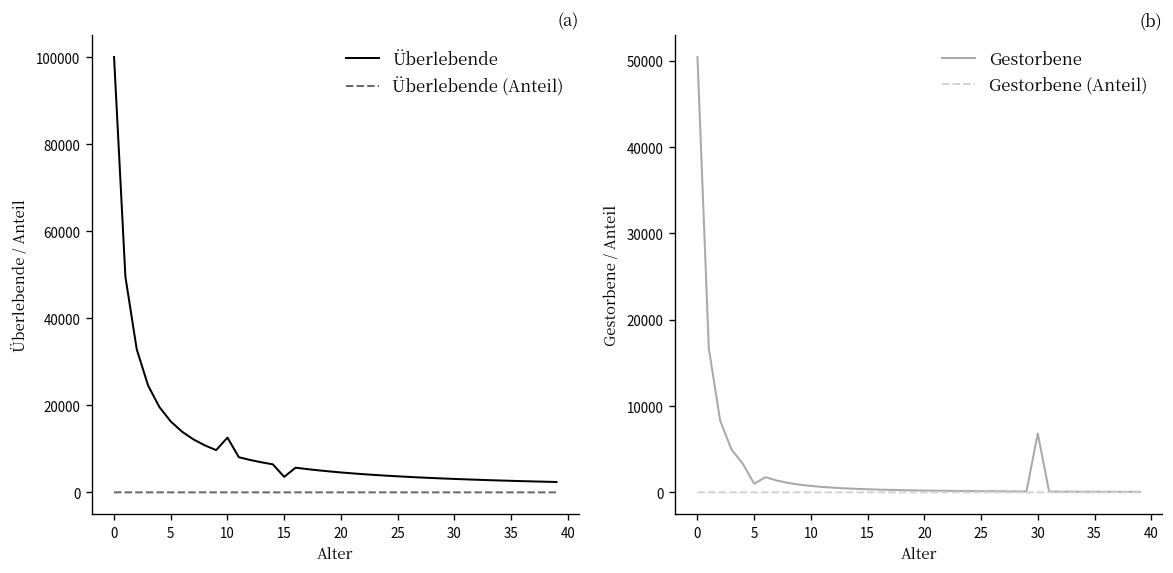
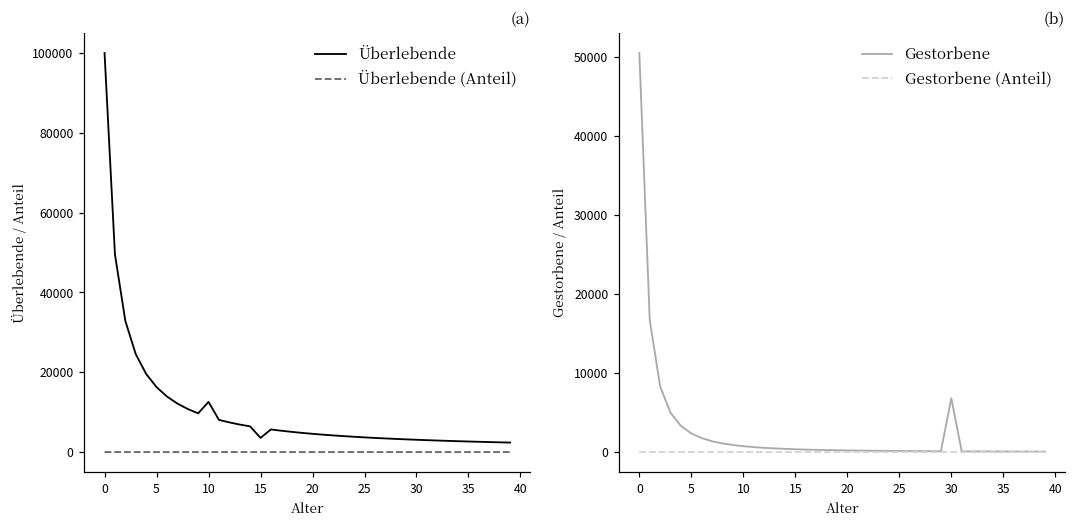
(b), Gestorbene, 5: 1000 -> 2000
